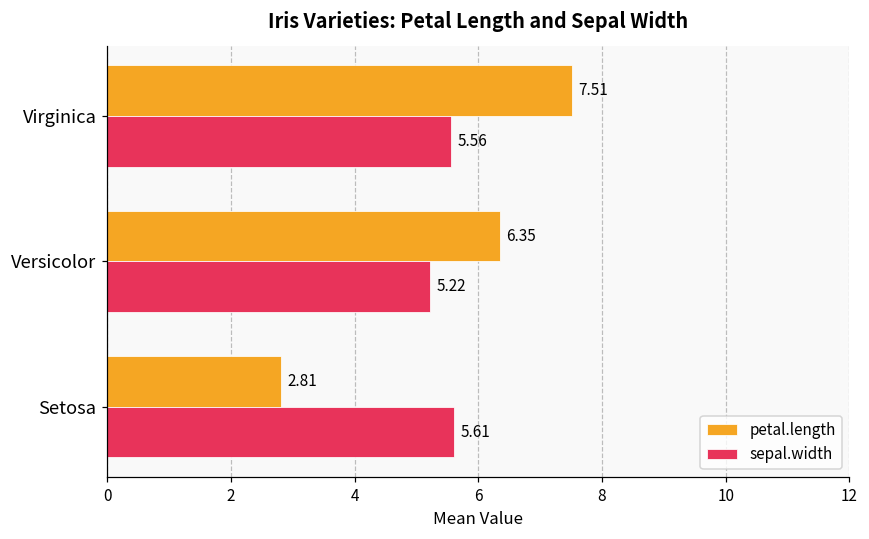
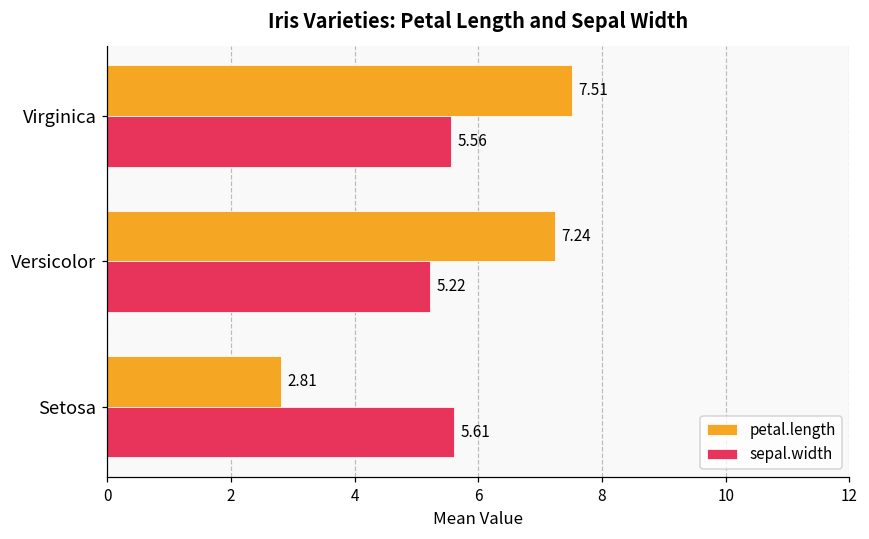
petal.length, Versicolor: 6.35 -> 7.24
